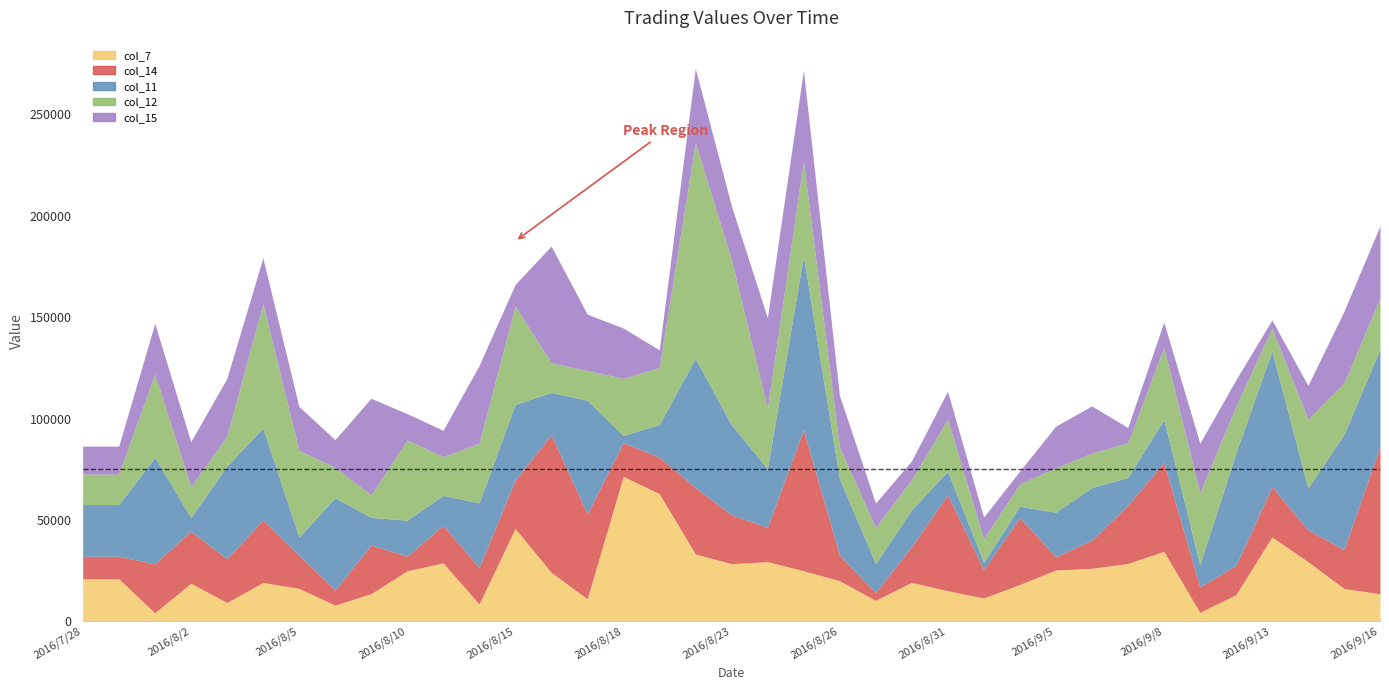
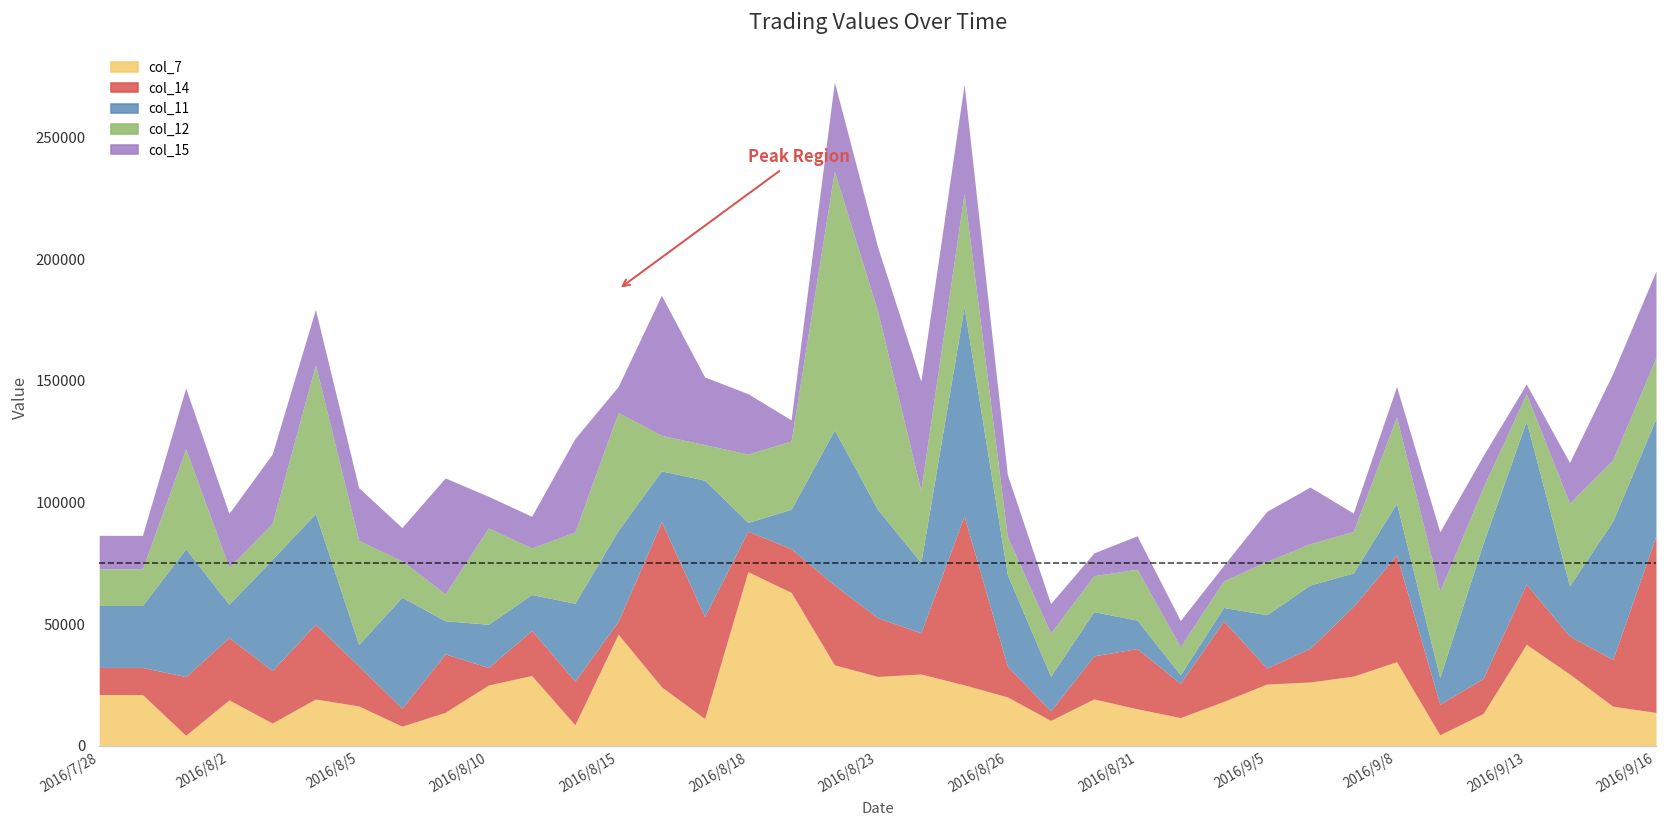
col_11, 2016/8/2: 7000 -> 14000
col_14, 2016/8/15: 24000 -> 5000
col_14, 2016/8/31: 47000 -> 25000
col_12, 2016/8/31: 26000 -> 21000
